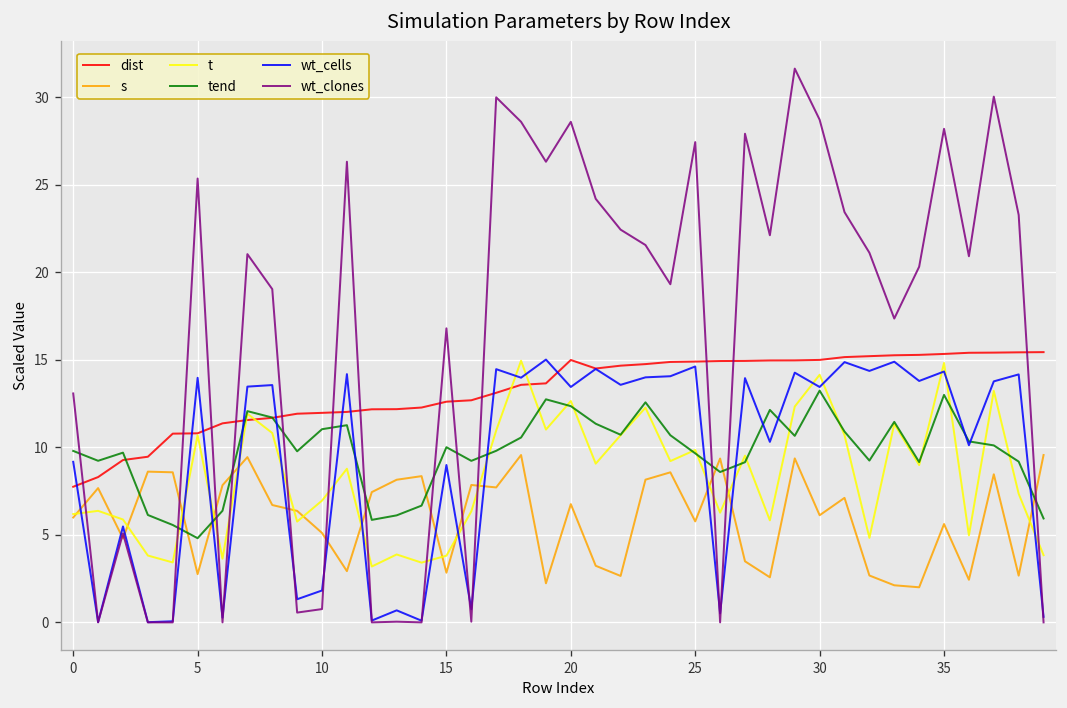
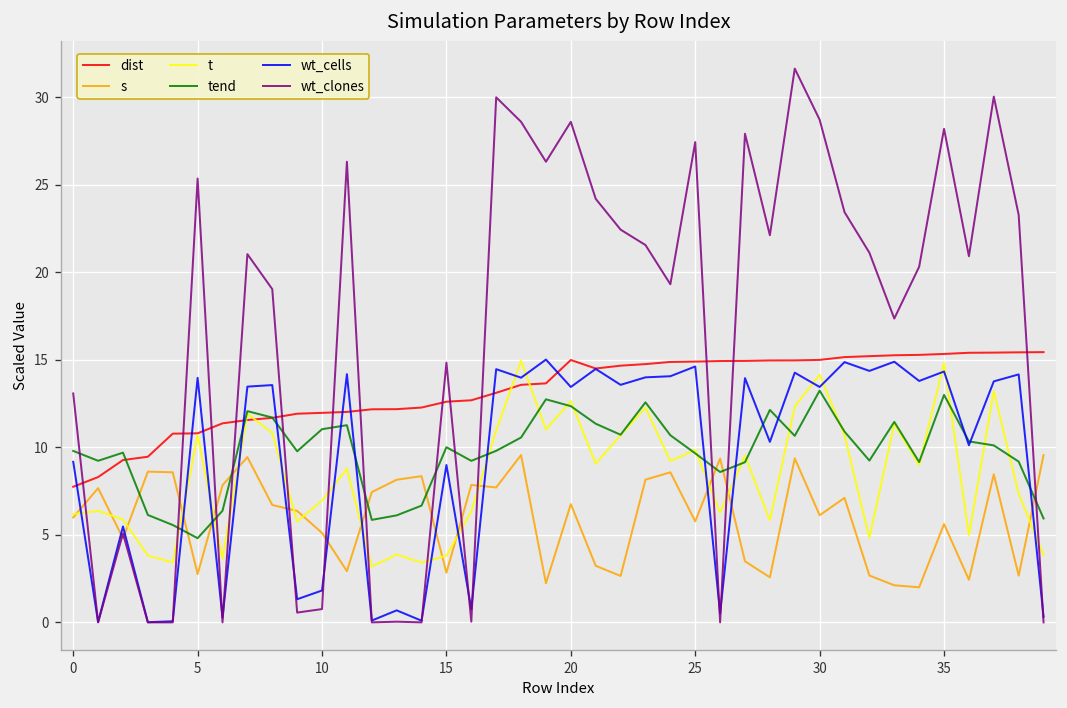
wt_clones, 15: 16.8 -> 14.8
